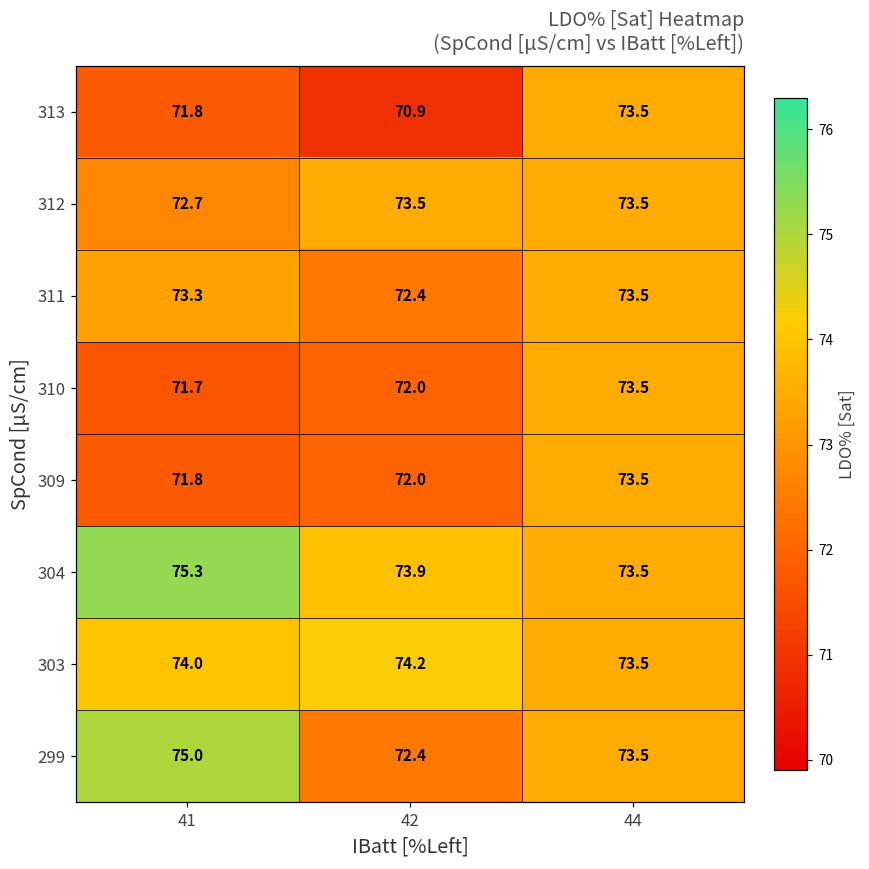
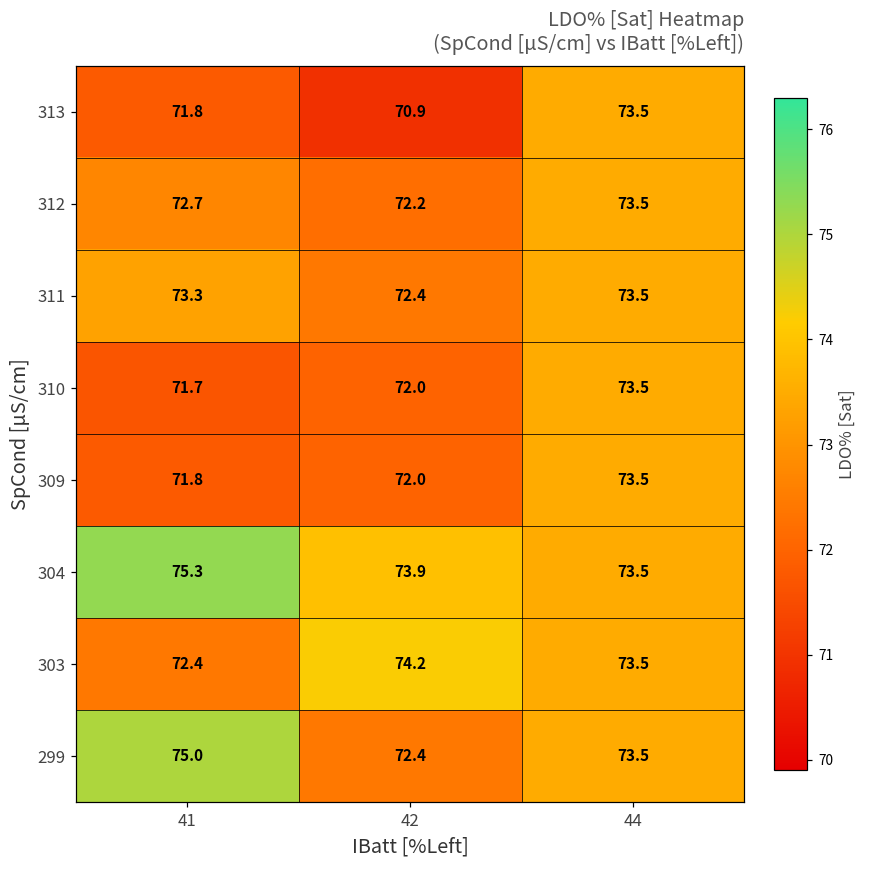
312, 42: 73.5 -> 72.2
303, 41: 74.0 -> 72.4
